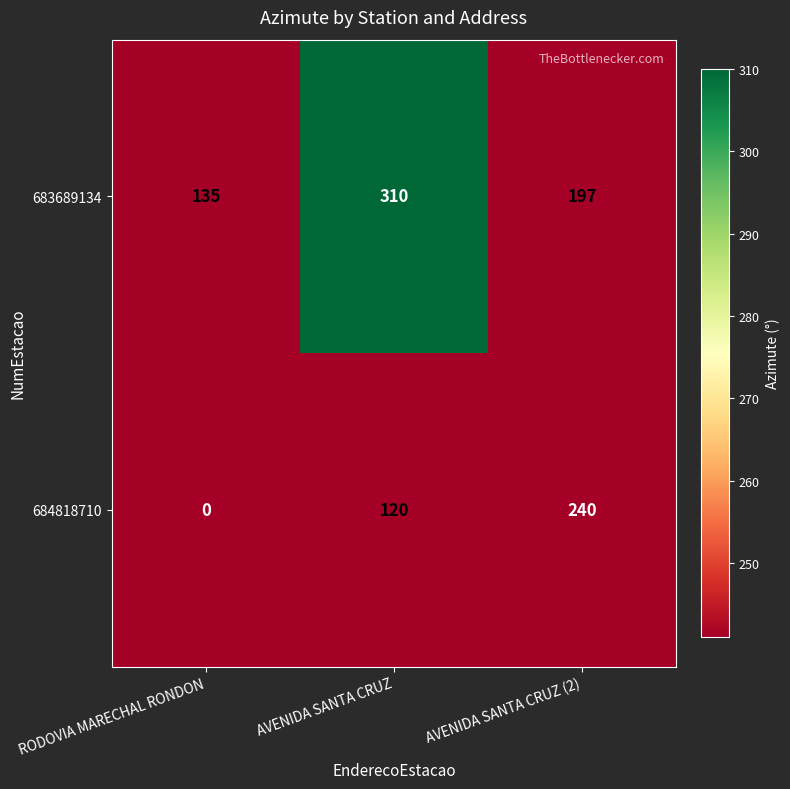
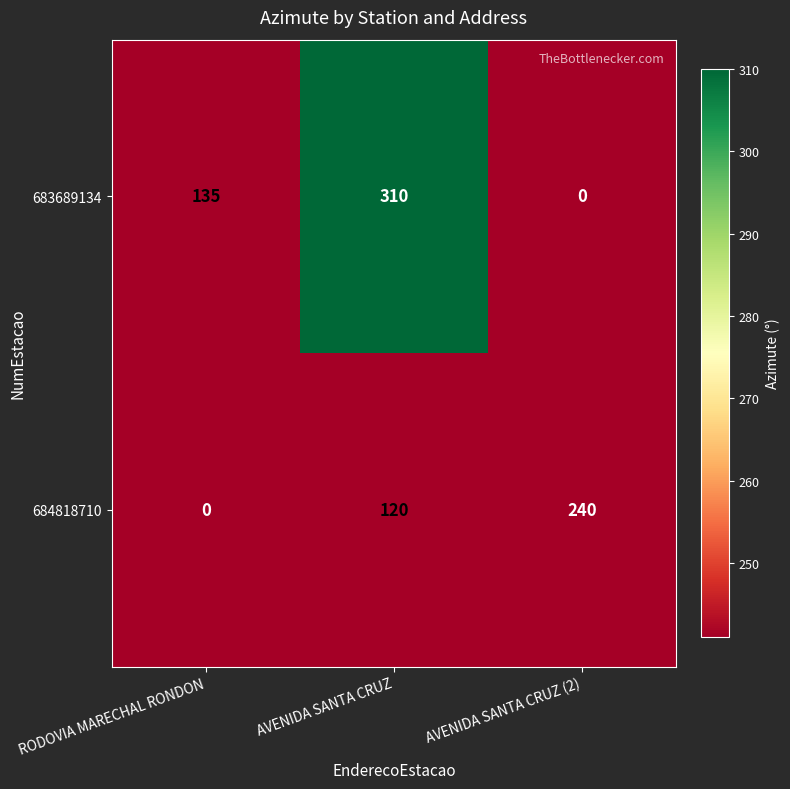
683689134, AVENIDA SANTA CRUZ (2): 197 -> 0
